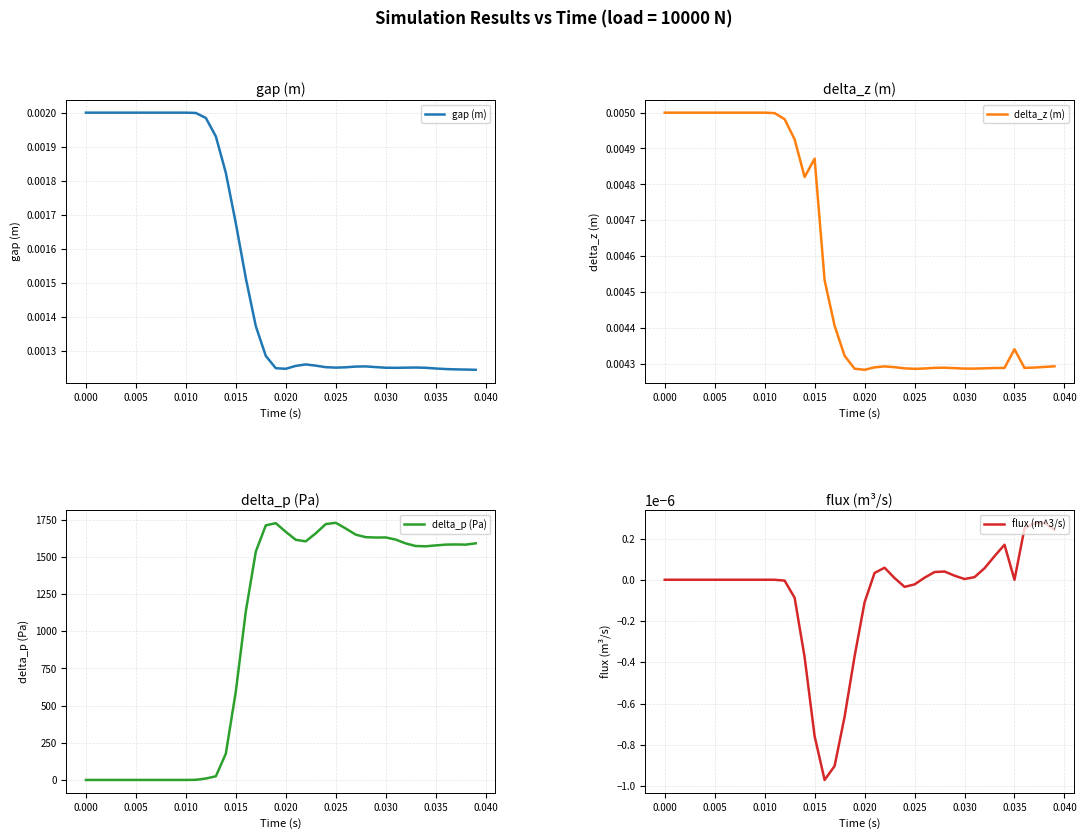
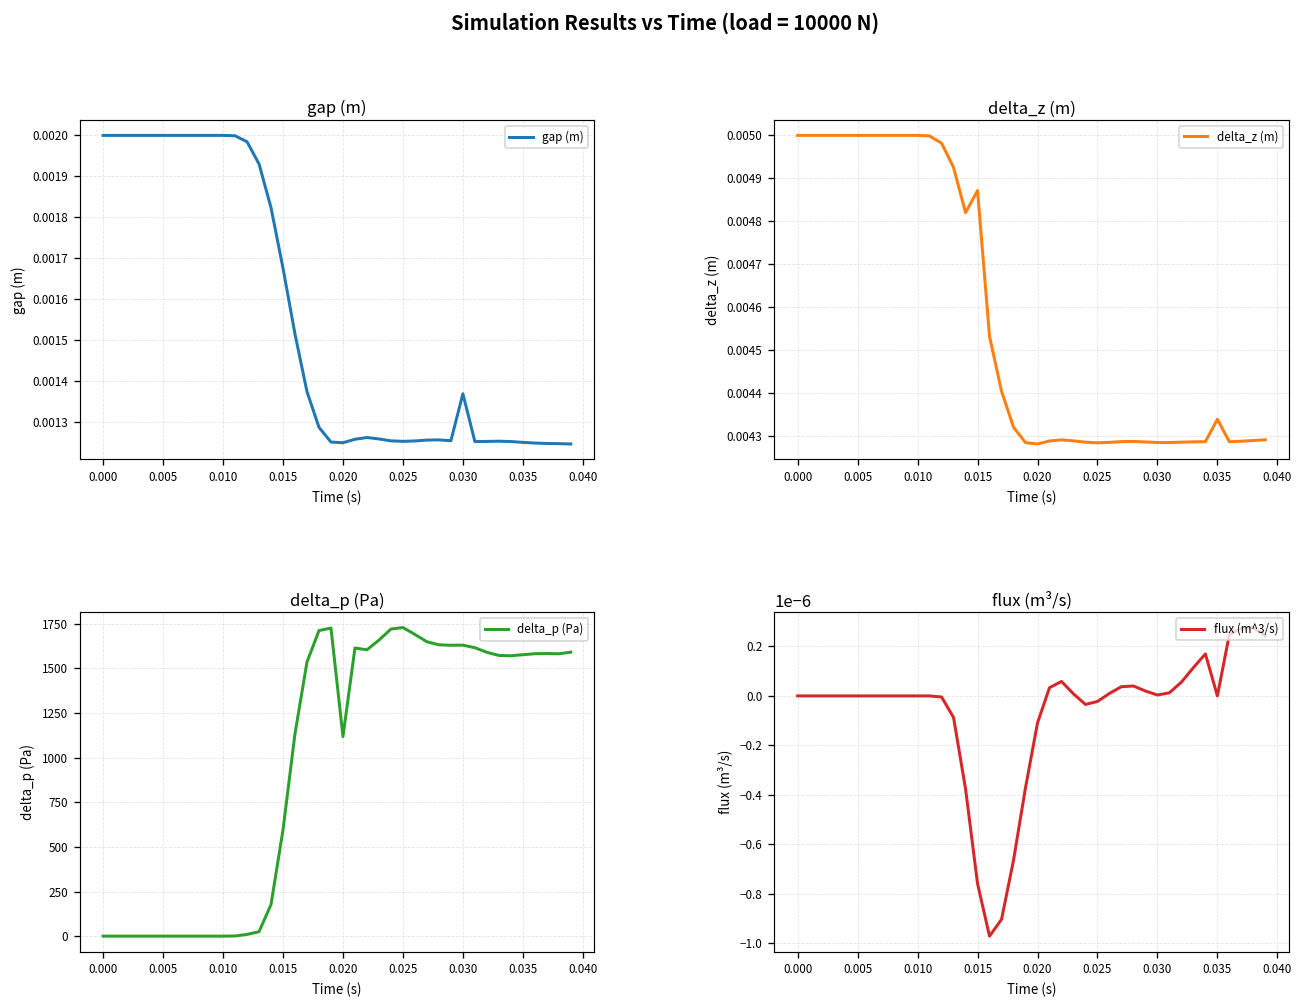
gap (m), 0.030: 0.00125 -> 0.00137
delta_p (Pa), 0.020: 1670 -> 1120
